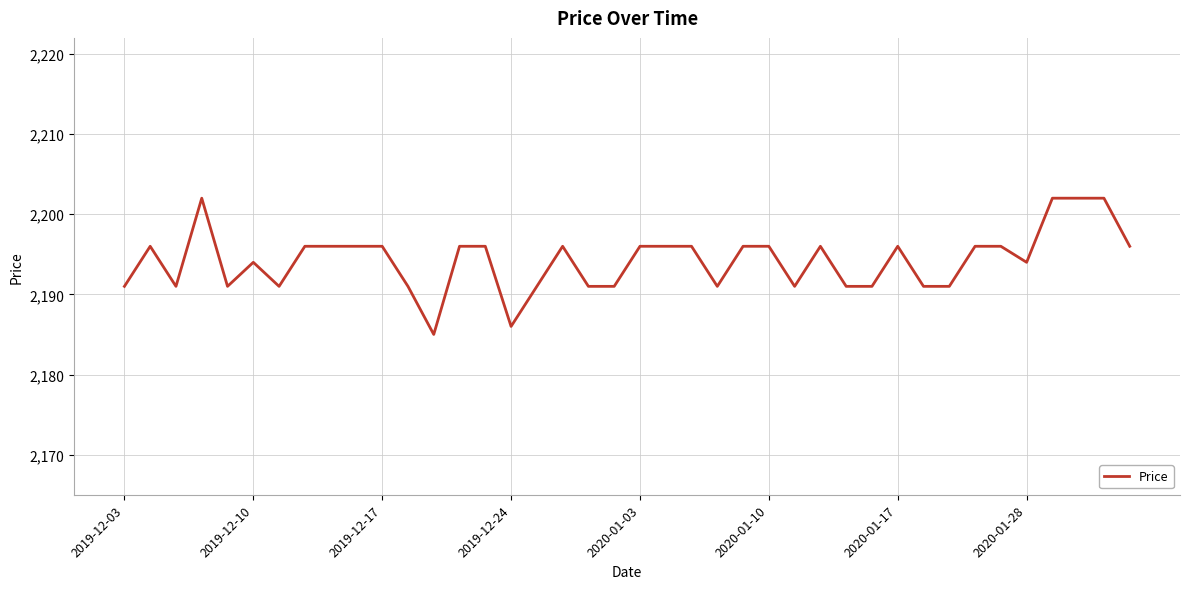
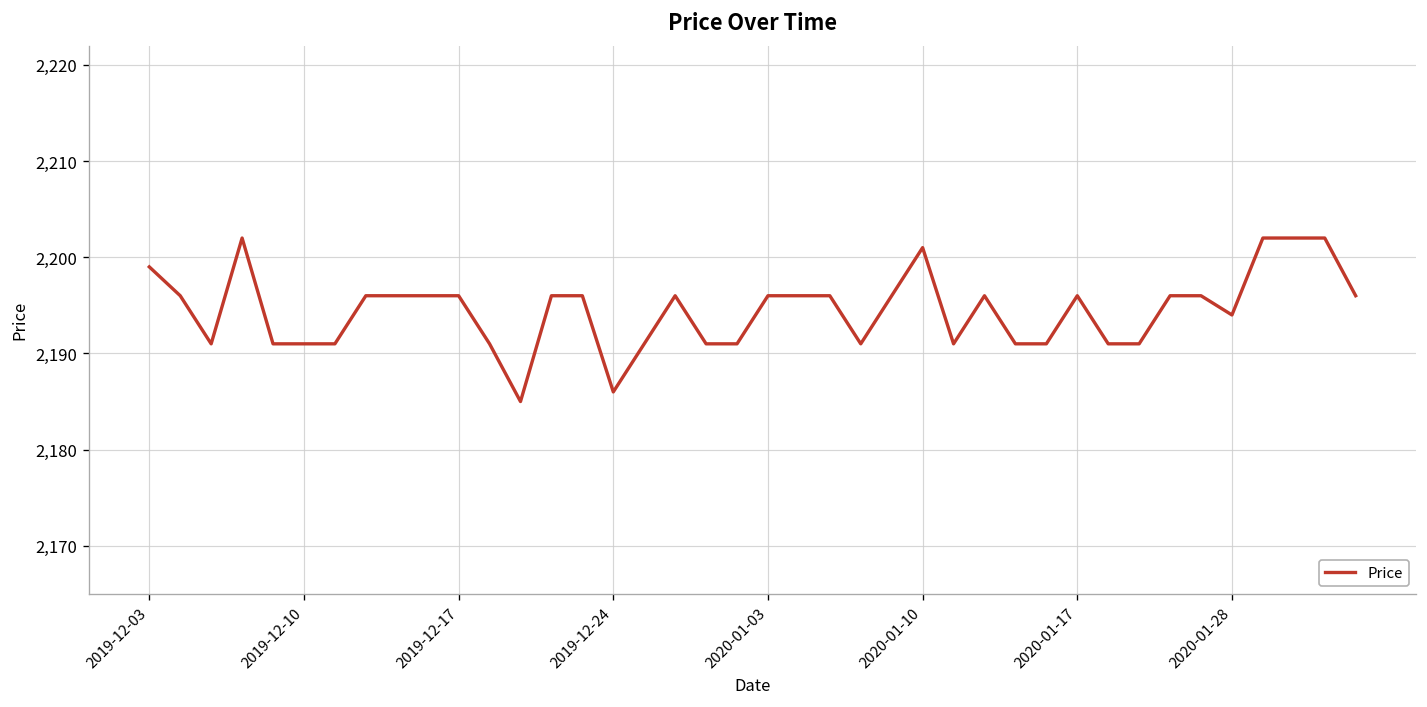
2019-12-03: 2,191 -> 2,199
2019-12-10: 2,194 -> 2,191
2020-01-10: 2,196 -> 2,201
